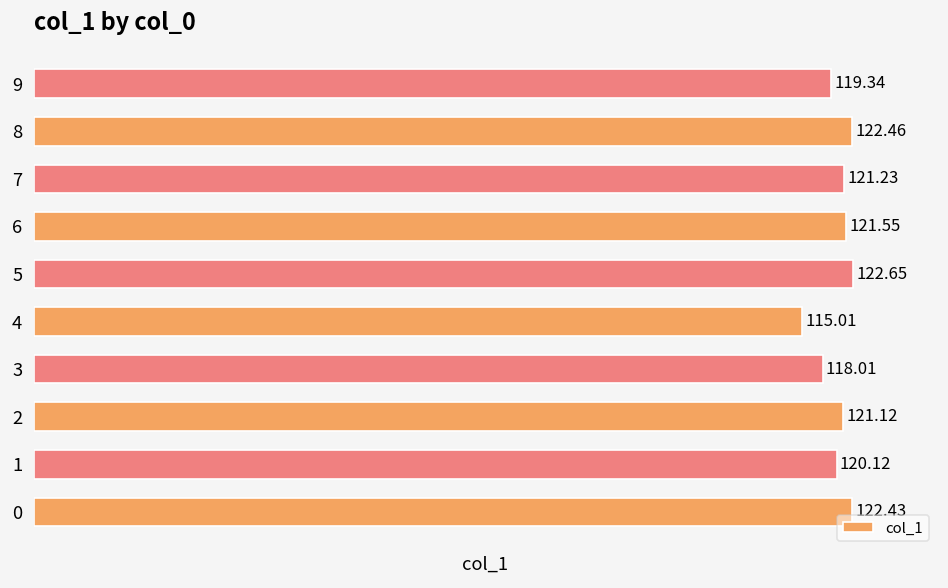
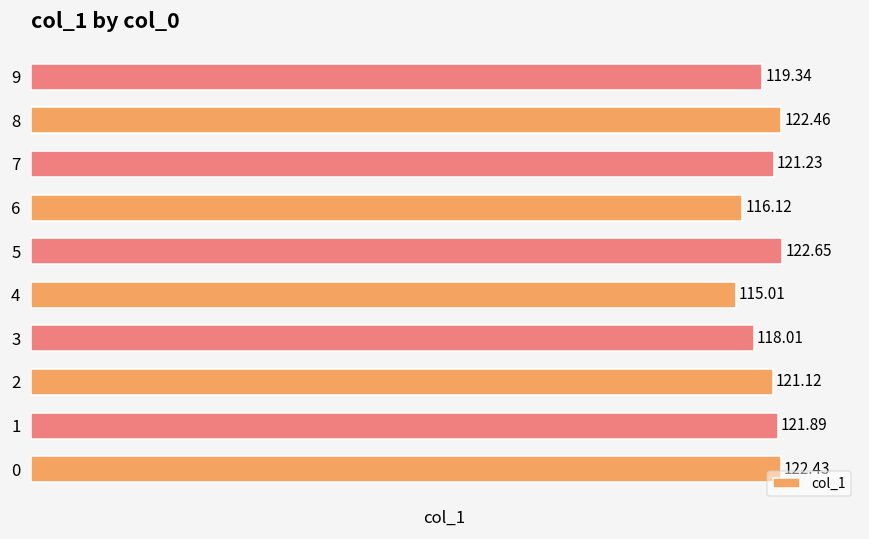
6: 121.55 -> 116.12
1: 120.12 -> 121.89
